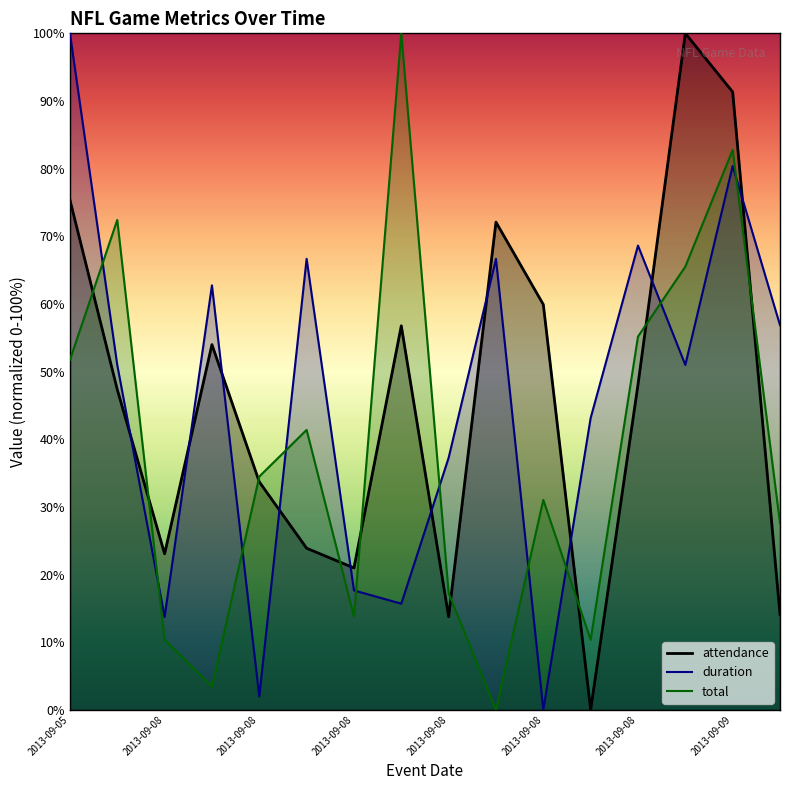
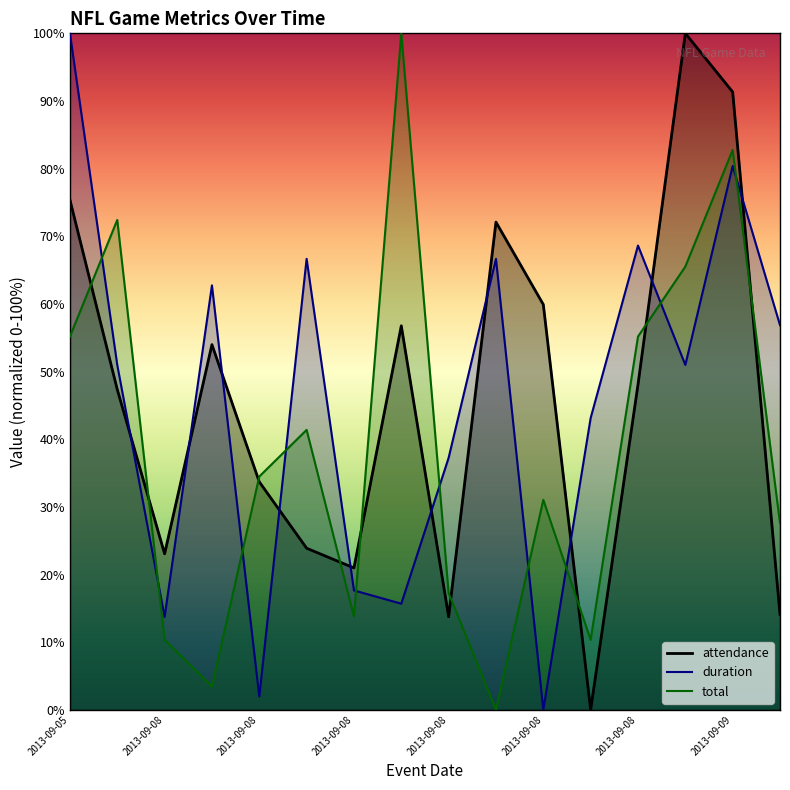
total, 2013-09-05: 52% -> 55%
